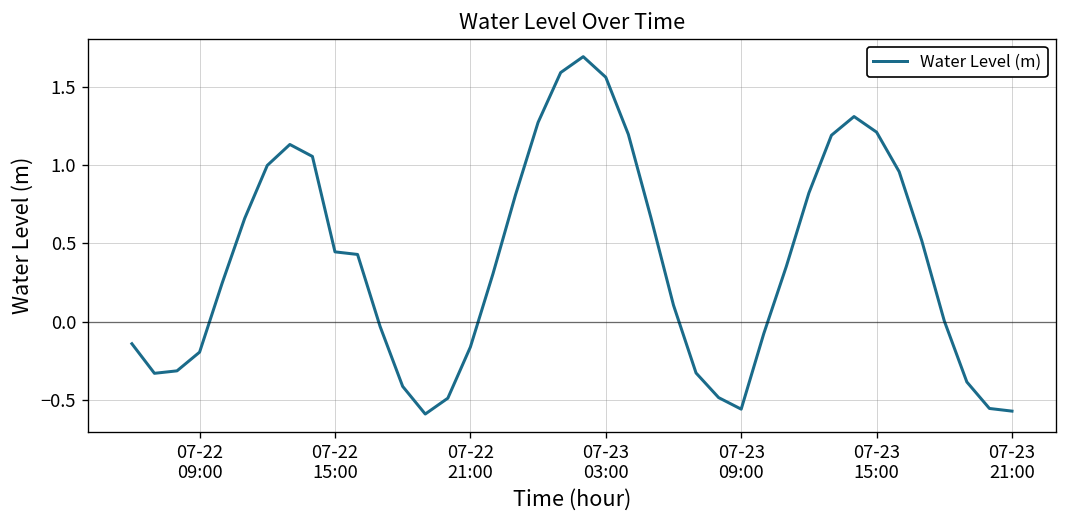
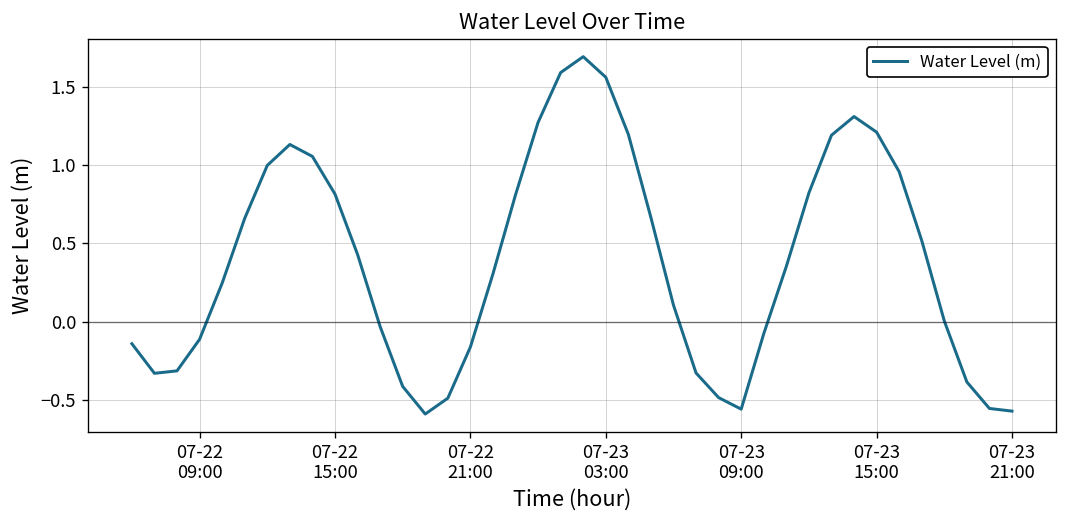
07-22 09:00: -0.20 -> -0.11
07-22 15:00: 0.45 -> 0.82
